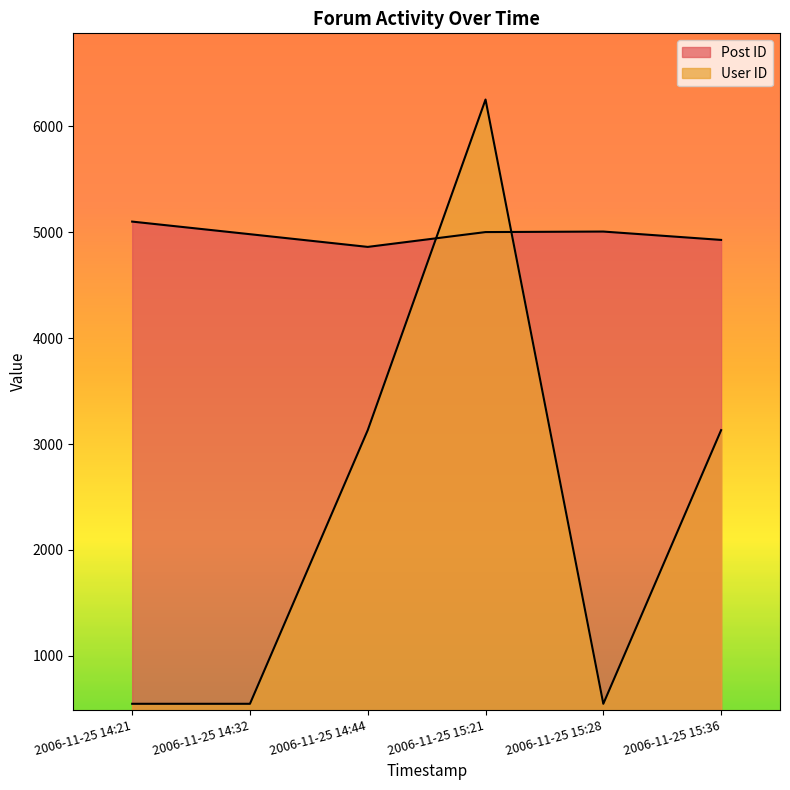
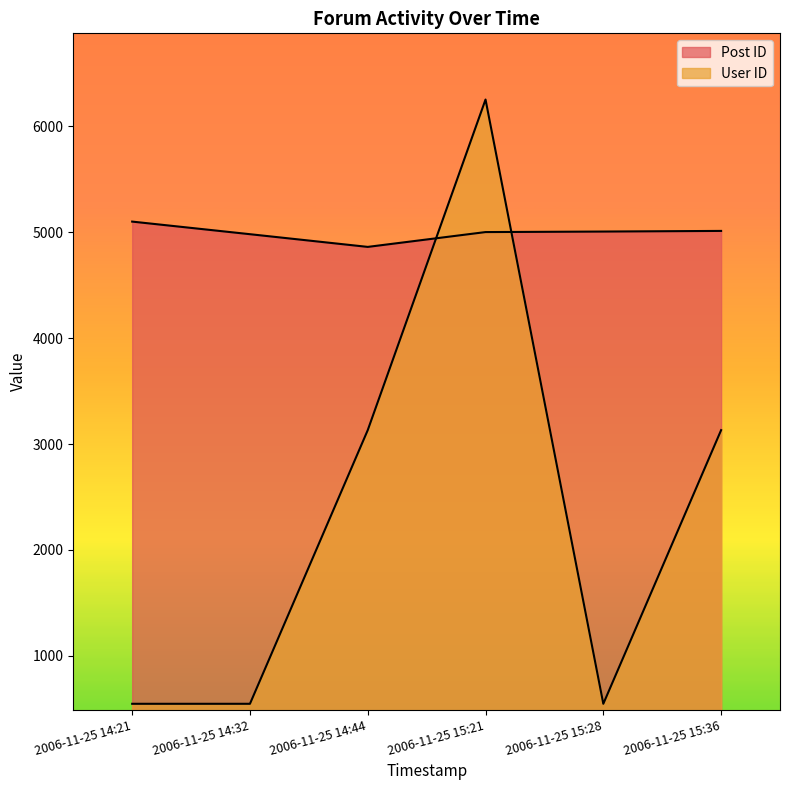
Post ID, 2006-11-25 15:36: 4930 -> 5010
